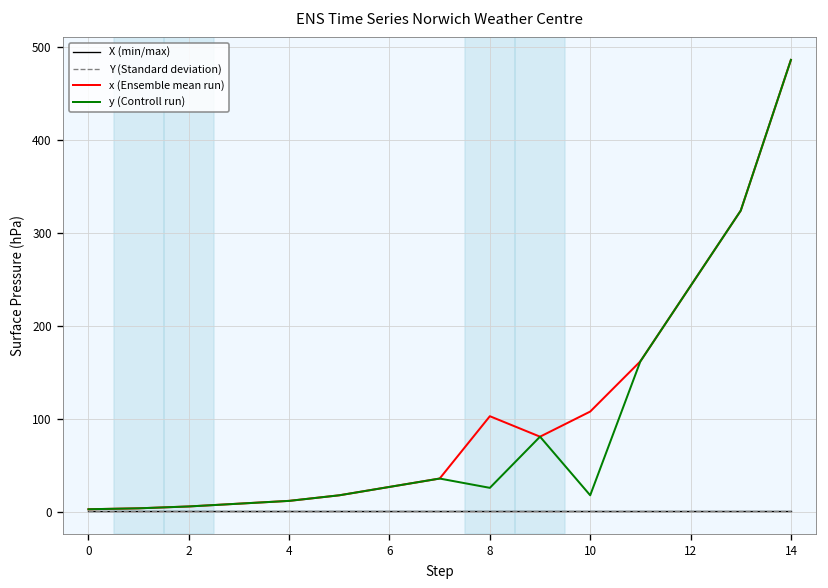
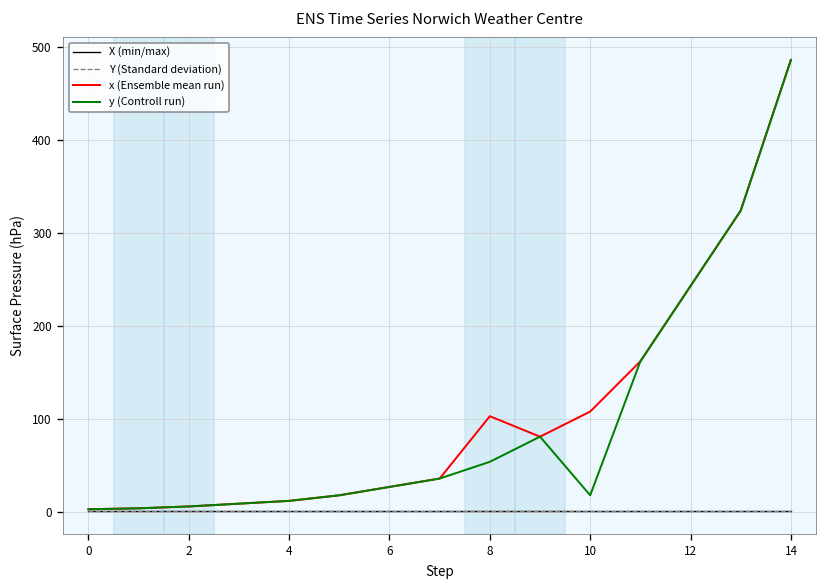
y (Controll run), 8: 30 -> 50
